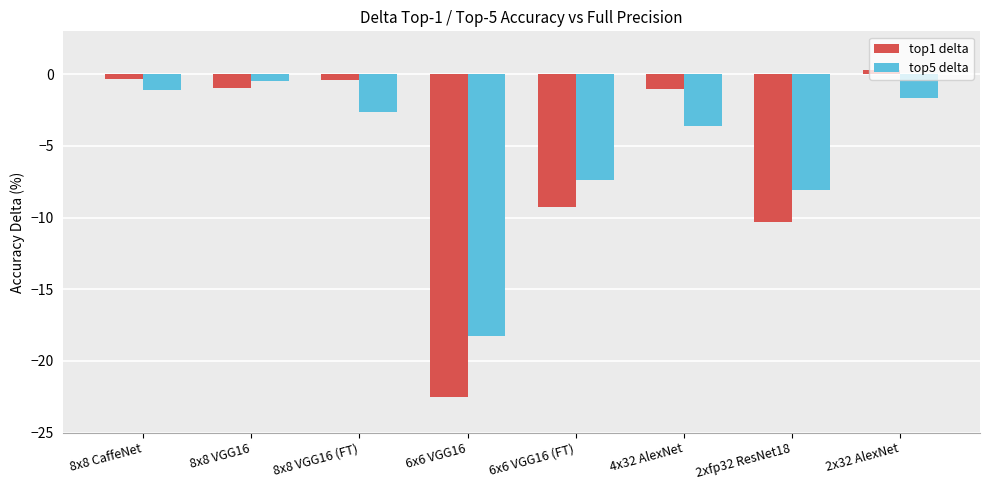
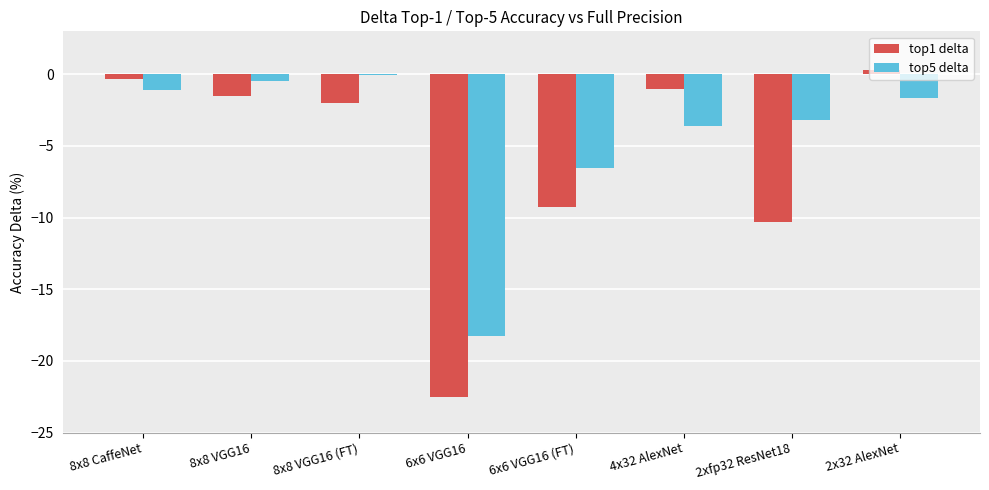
top1 delta, 8x8 VGG16: -0.9 -> -1.5
top1 delta, 8x8 VGG16 (FT): -0.4 -> -2.0
top5 delta, 8x8 VGG16 (FT): -2.6 -> 0.0
top5 delta, 6x6 VGG16 (FT): -7.4 -> -6.5
top5 delta, 2xfp32 ResNet18: -8.0 -> -3.2
